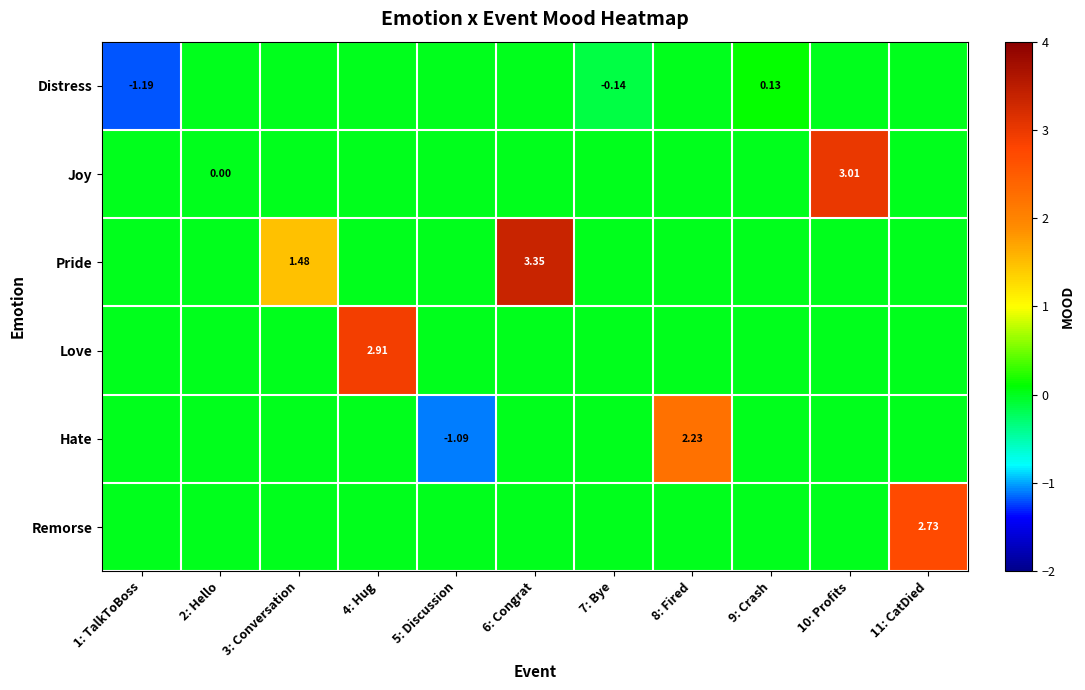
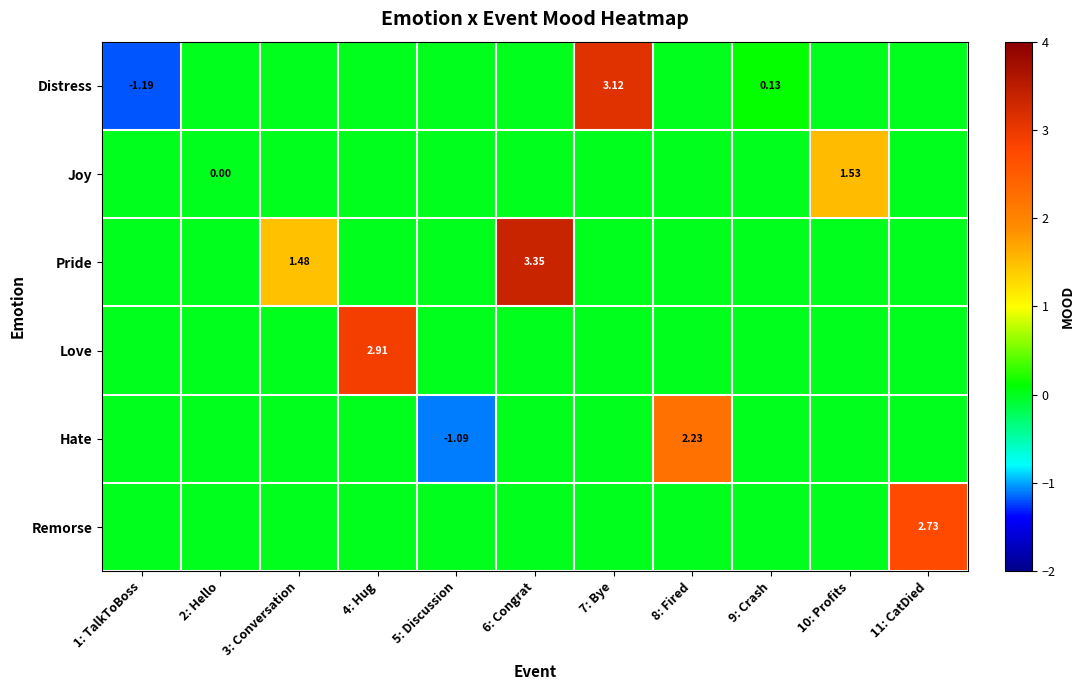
Distress, 7: Bye: -0.14 -> 3.12
Joy, 10: Profits: 3.01 -> 1.53
